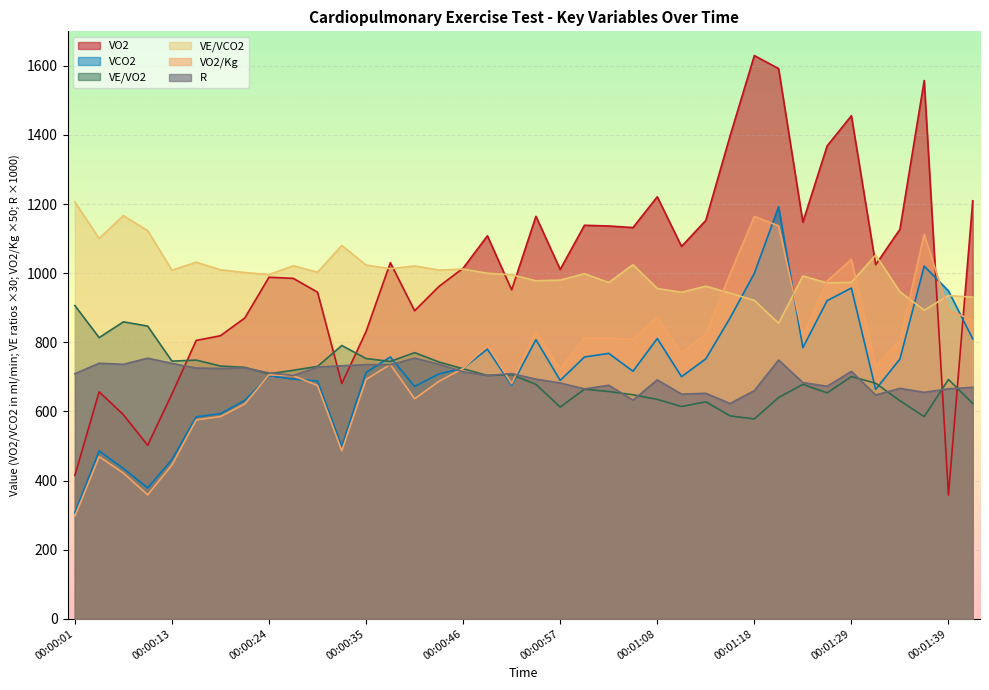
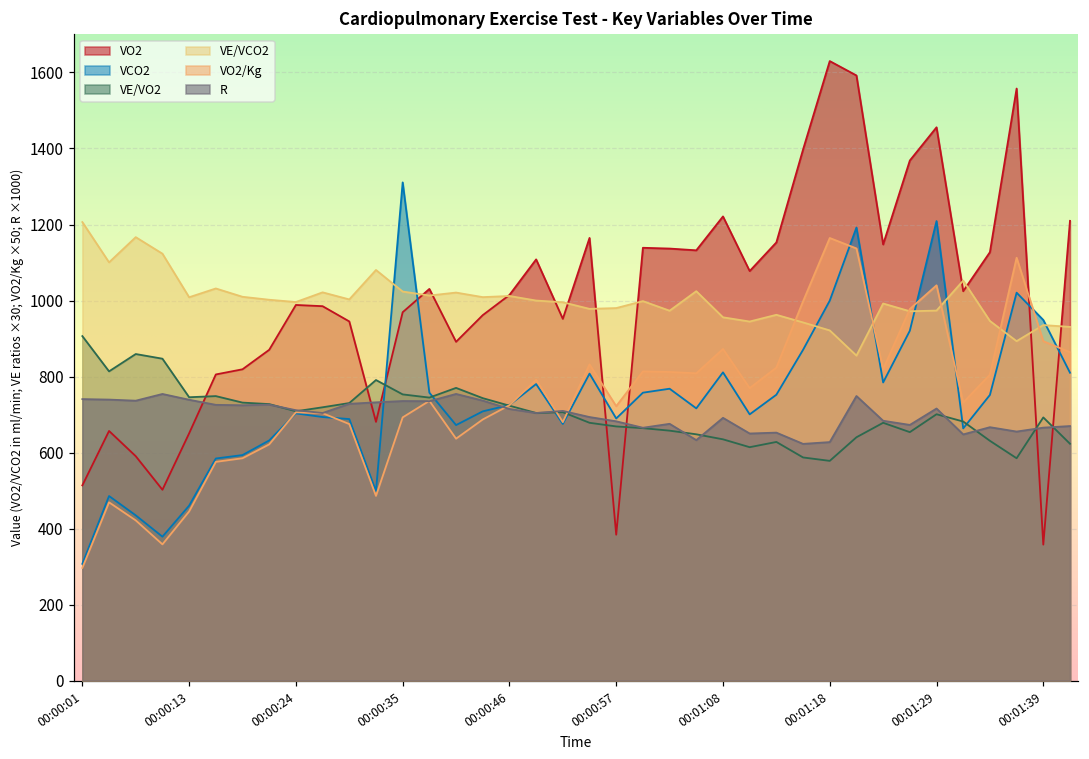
VO2, 00:00:01: 410 -> 510
R, 00:00:01: 710 -> 740
VO2, 00:00:35: 830 -> 970
VCO2, 00:00:35: 710 -> 1310
VO2, 00:00:57: 1010 -> 380
VE/VO2, 00:00:57: 610 -> 670
R, 00:01:18: 660 -> 630
VCO2, 00:01:29: 960 -> 1210
